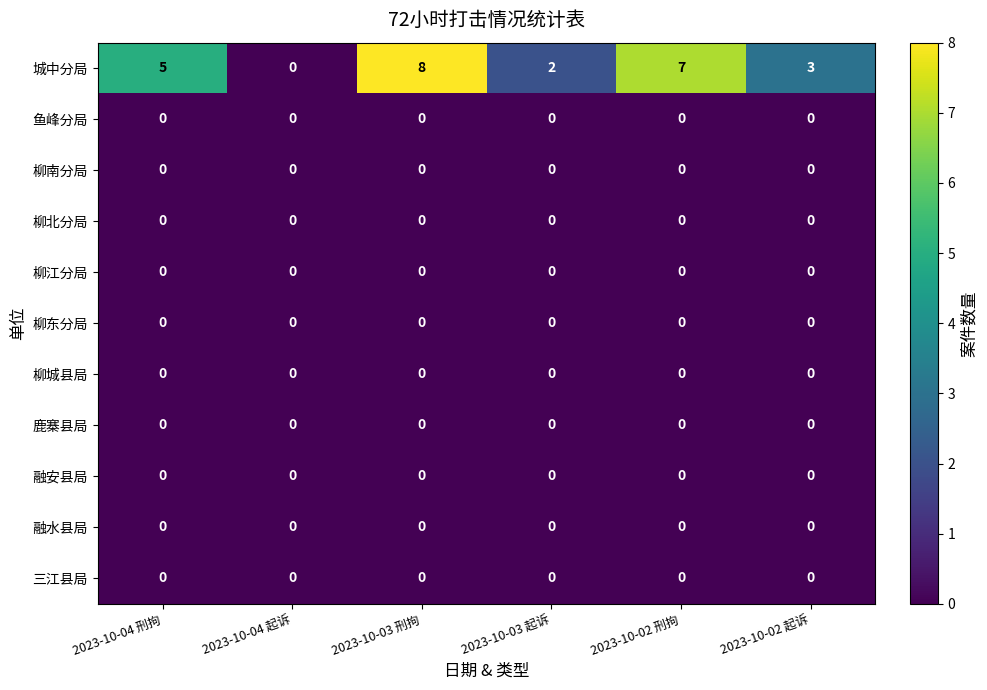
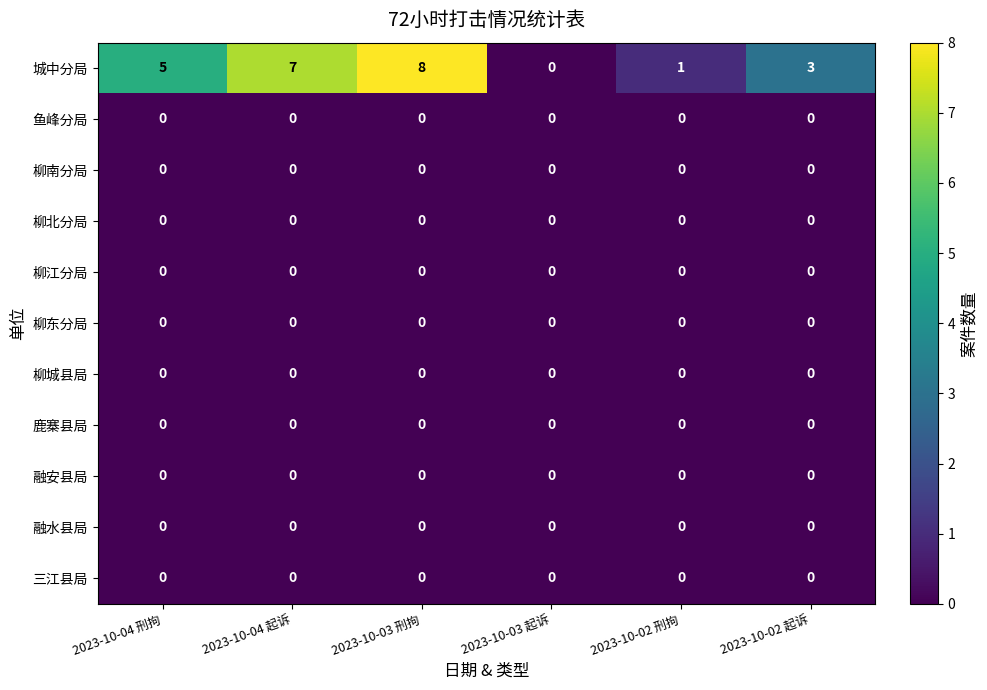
城中分局, 2023-10-04 起诉: 0 -> 7
城中分局, 2023-10-03 起诉: 2 -> 0
城中分局, 2023-10-02 刑拘: 7 -> 1
